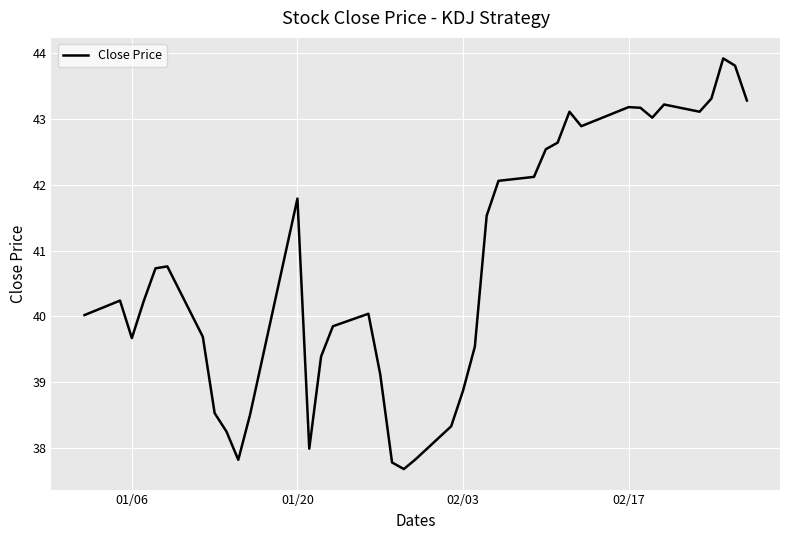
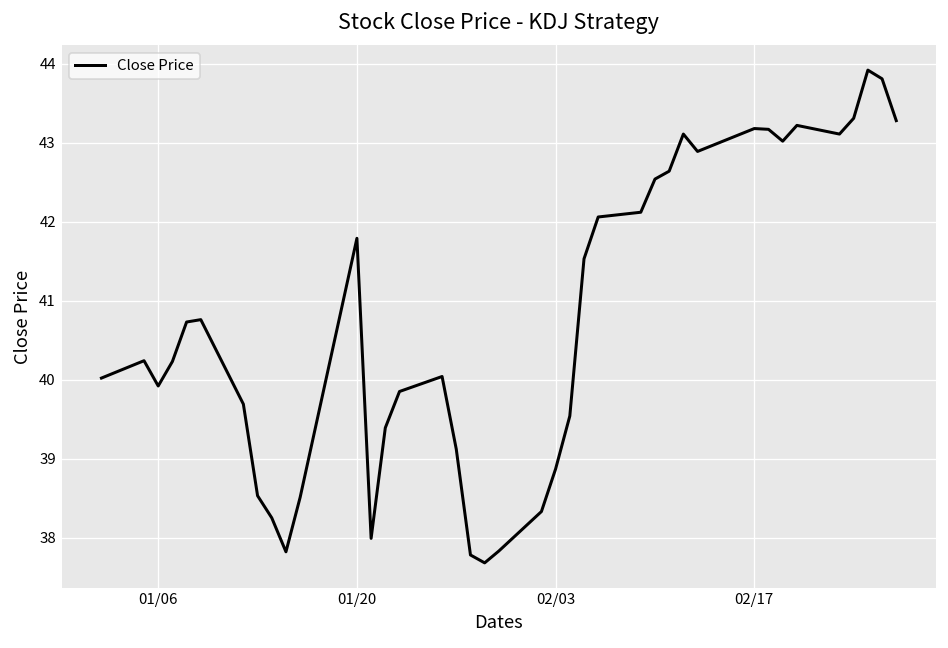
01/06: 39.7 -> 39.9
